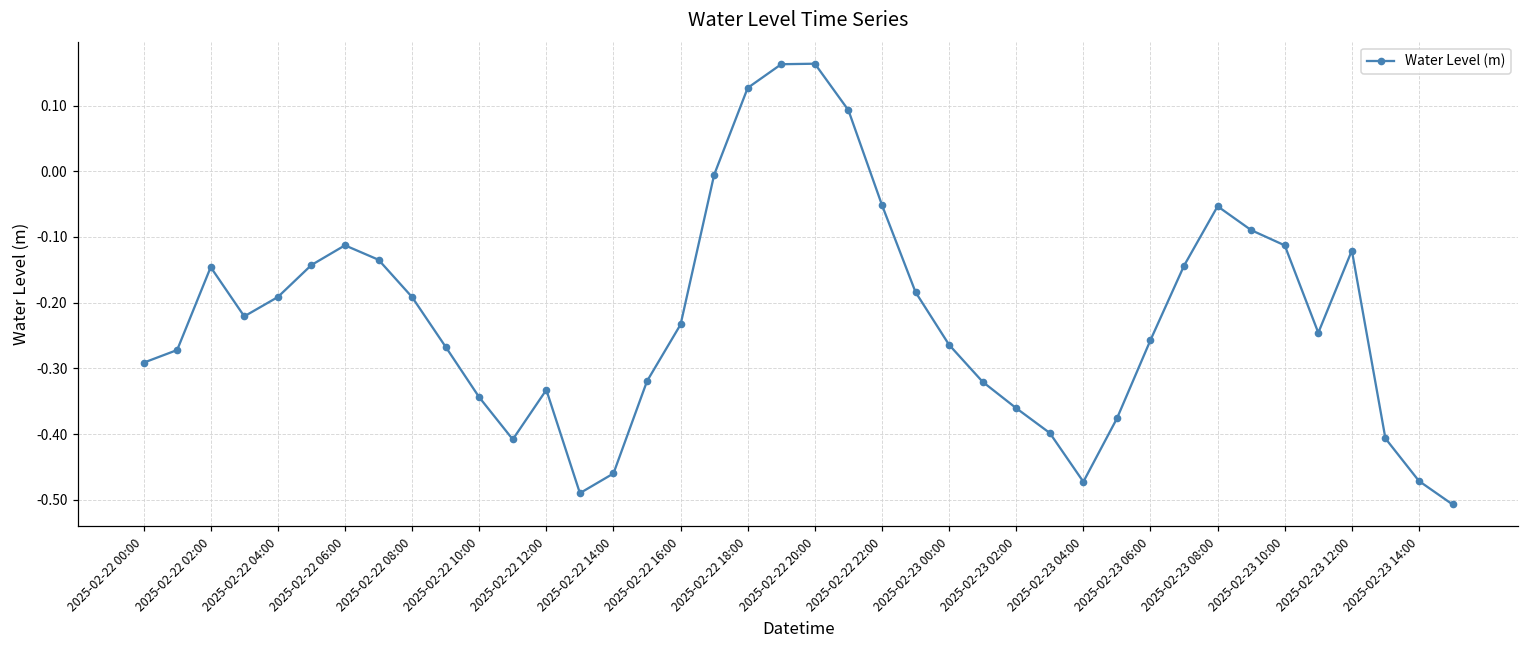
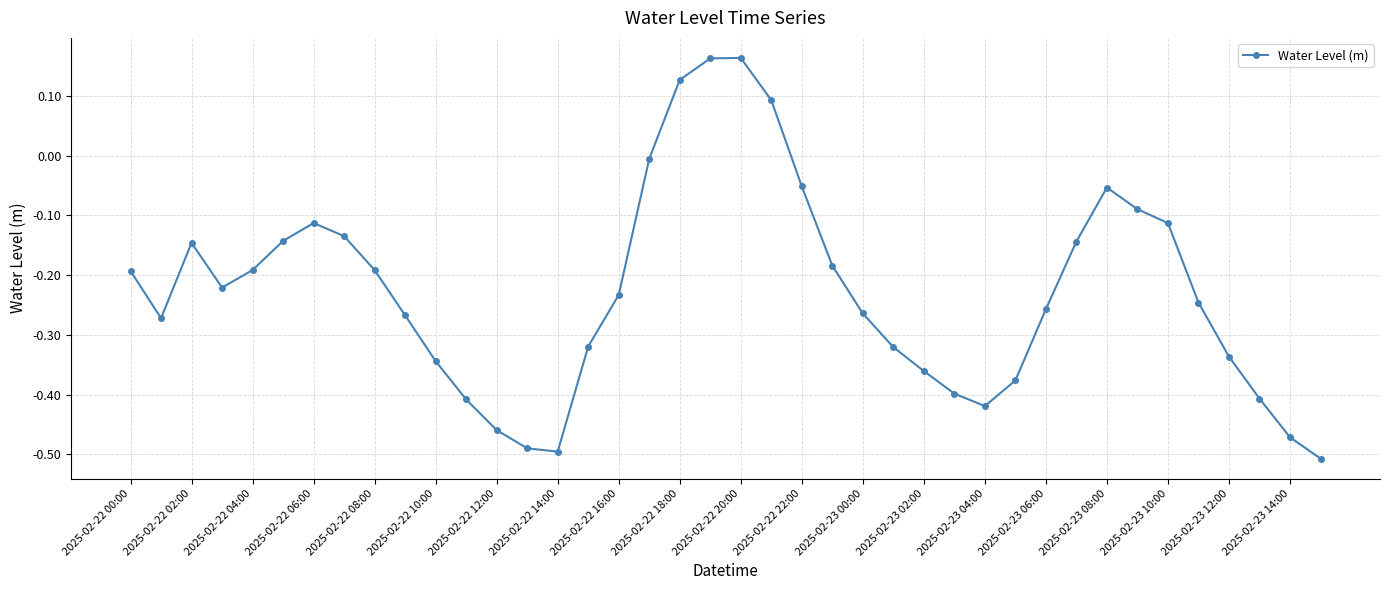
2025-02-22 00:00: -0.29 -> -0.19
2025-02-22 12:00: -0.33 -> -0.46
2025-02-22 14:00: -0.46 -> -0.50
2025-02-23 04:00: -0.47 -> -0.42
2025-02-23 12:00: -0.12 -> -0.34
